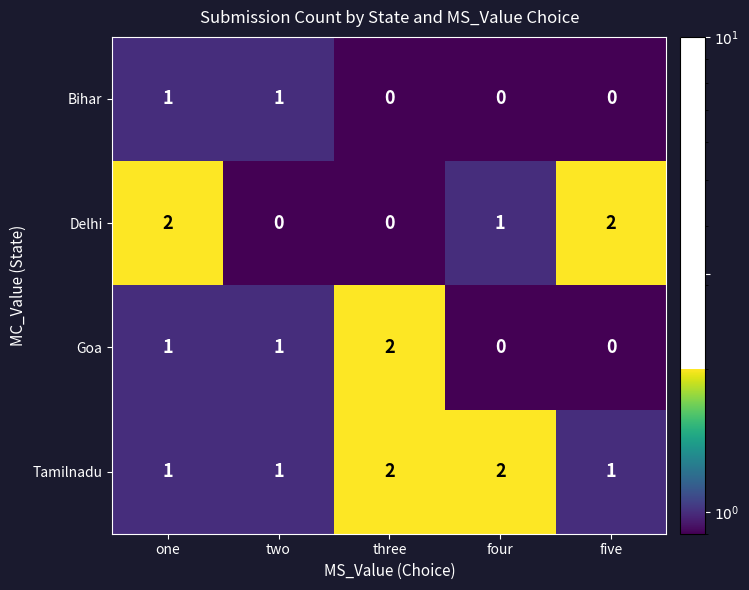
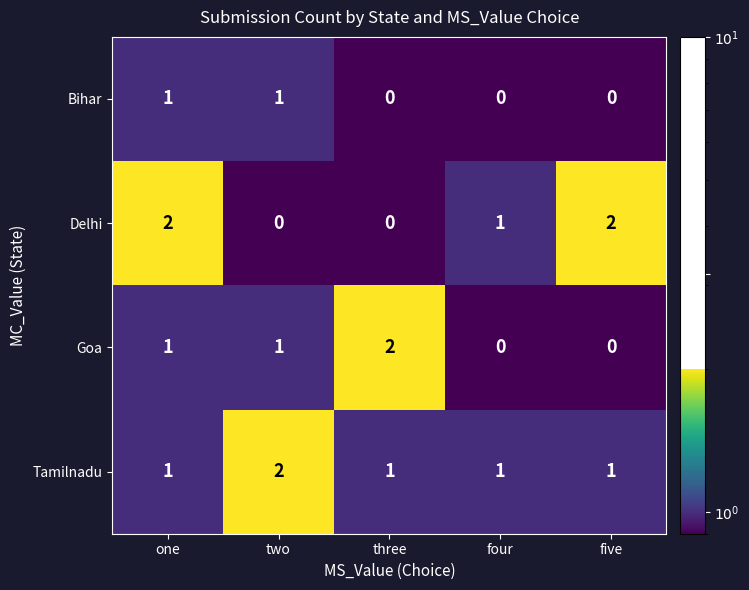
Tamilnadu, two: 1 -> 2
Tamilnadu, three: 2 -> 1
Tamilnadu, four: 2 -> 1
